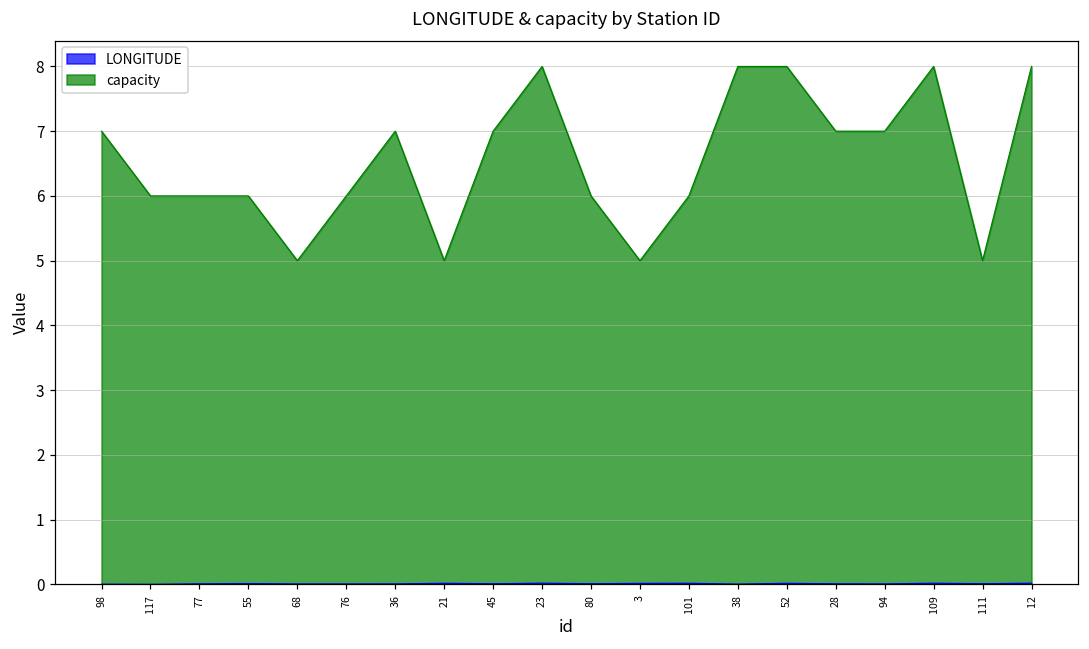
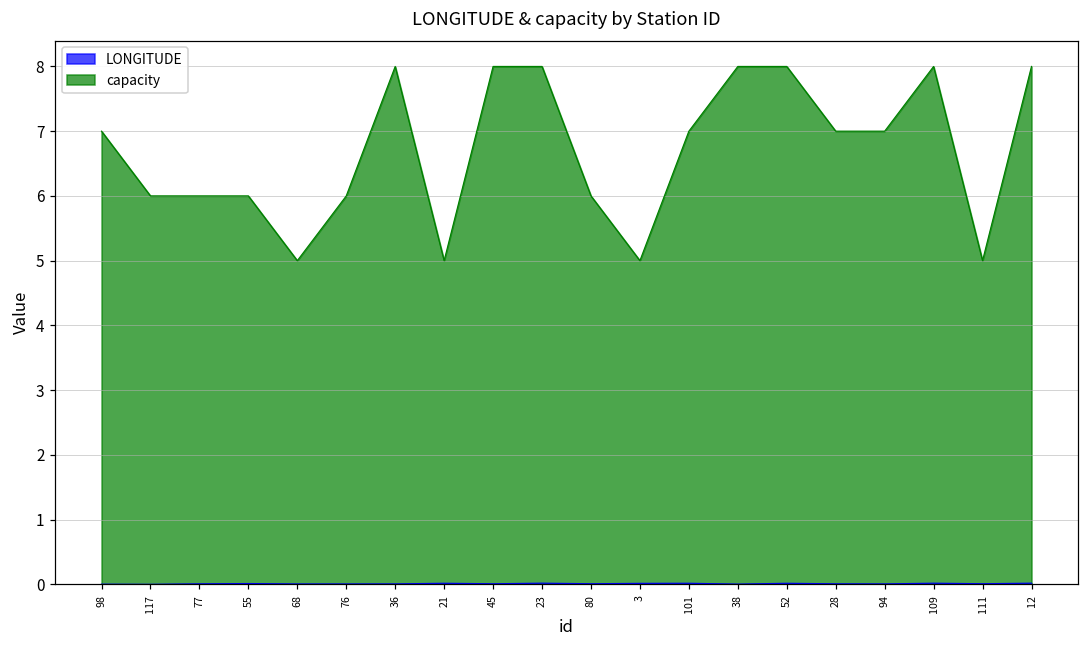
capacity, 36: 7 -> 8
capacity, 45: 7 -> 8
capacity, 101: 6 -> 7
